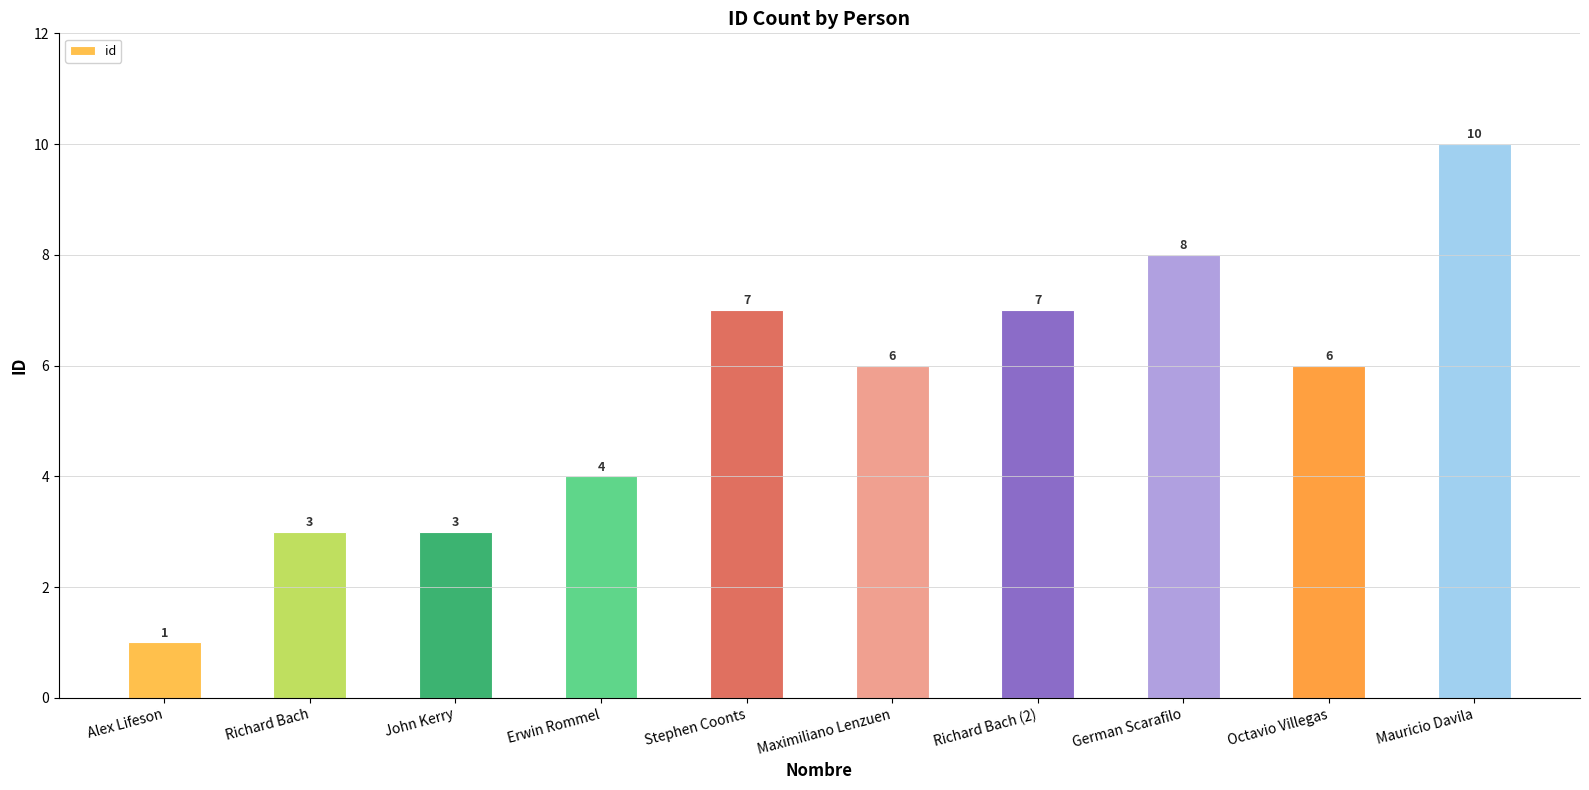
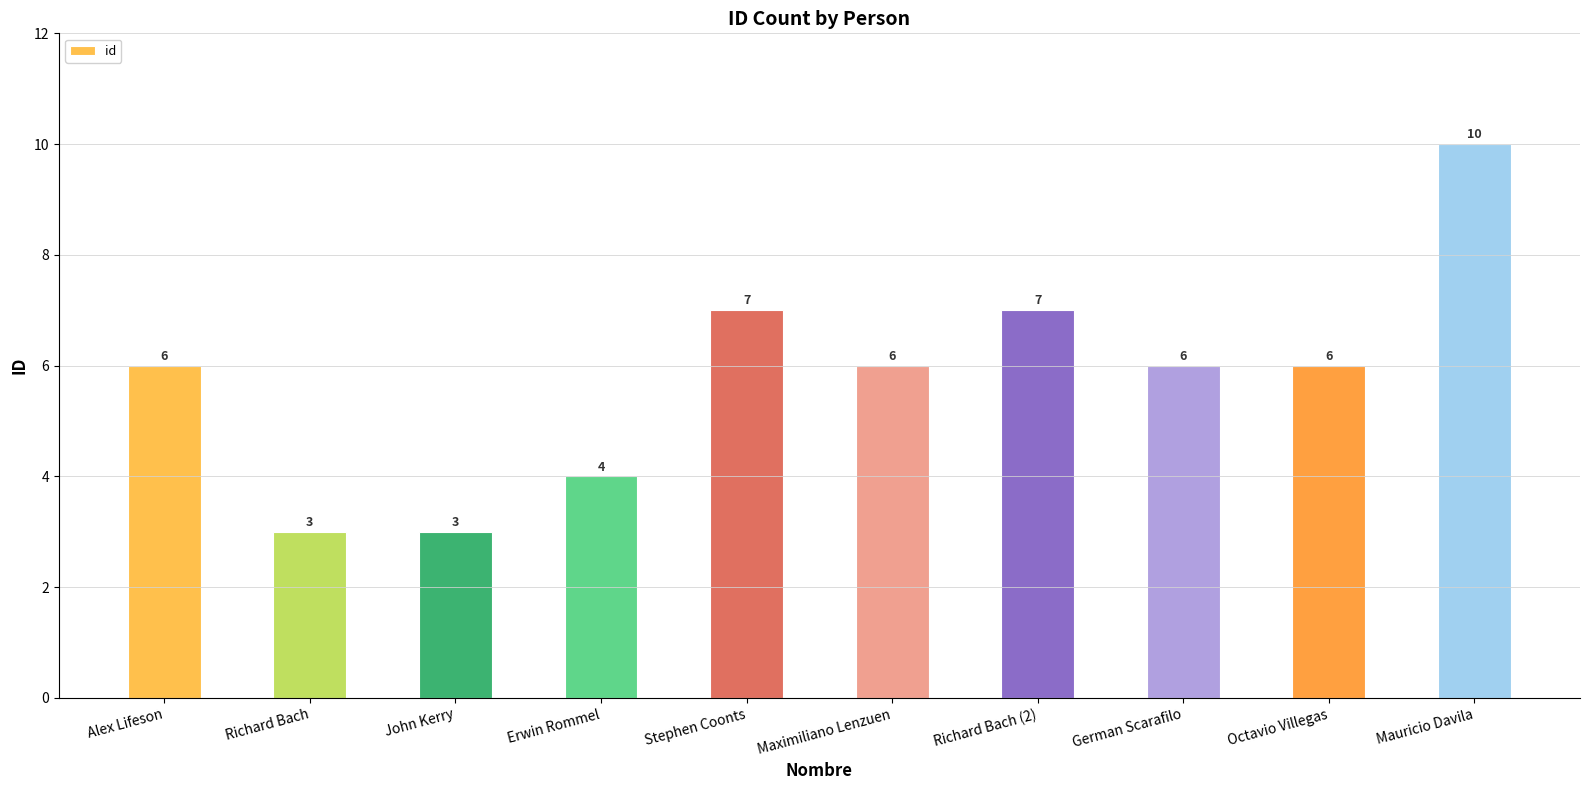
Alex Lifeson: 1 -> 6
German Scarafilo: 8 -> 6
